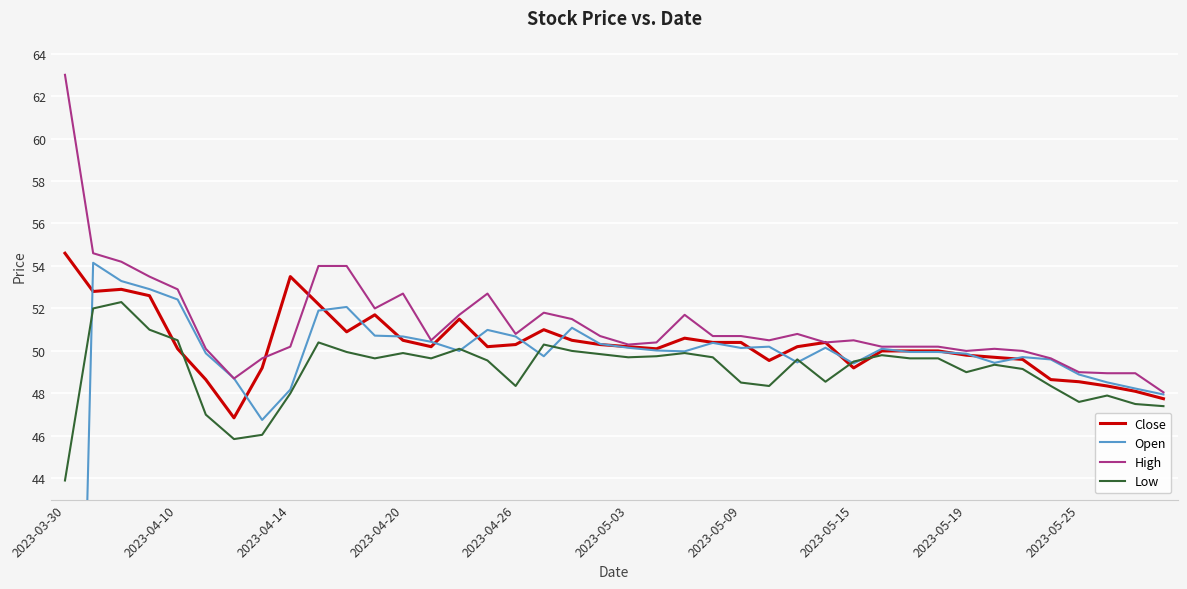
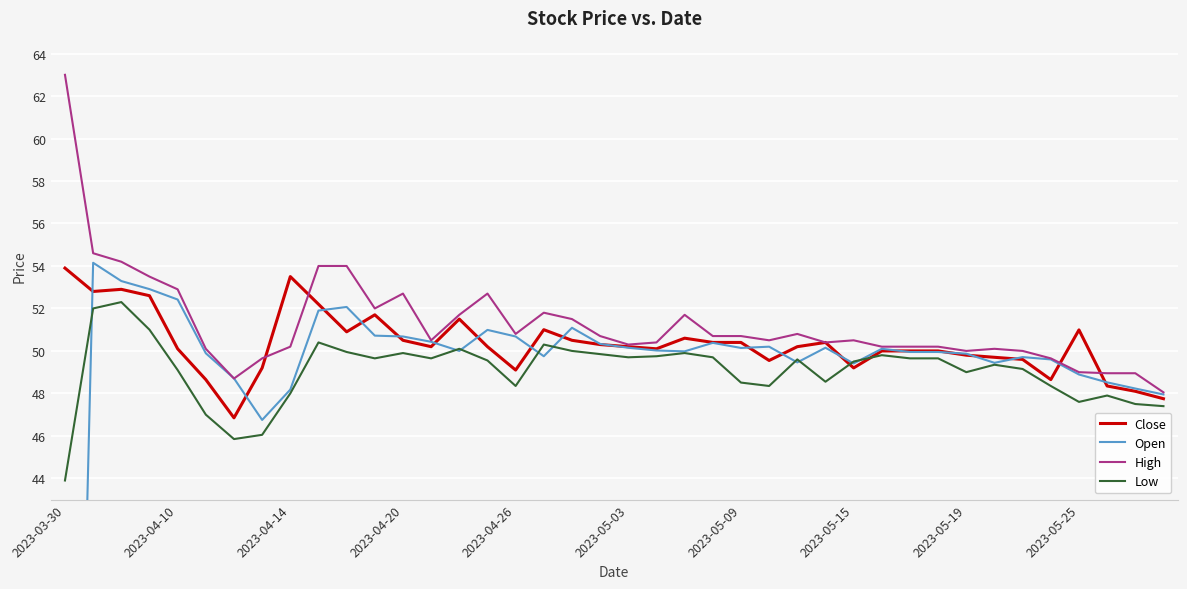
Close, 2023-03-30: 54.6 -> 53.9
Low, 2023-04-10: 50.5 -> 49.1
Close, 2023-04-26: 50.3 -> 49.1
Close, 2023-05-25: 48.6 -> 51.0
